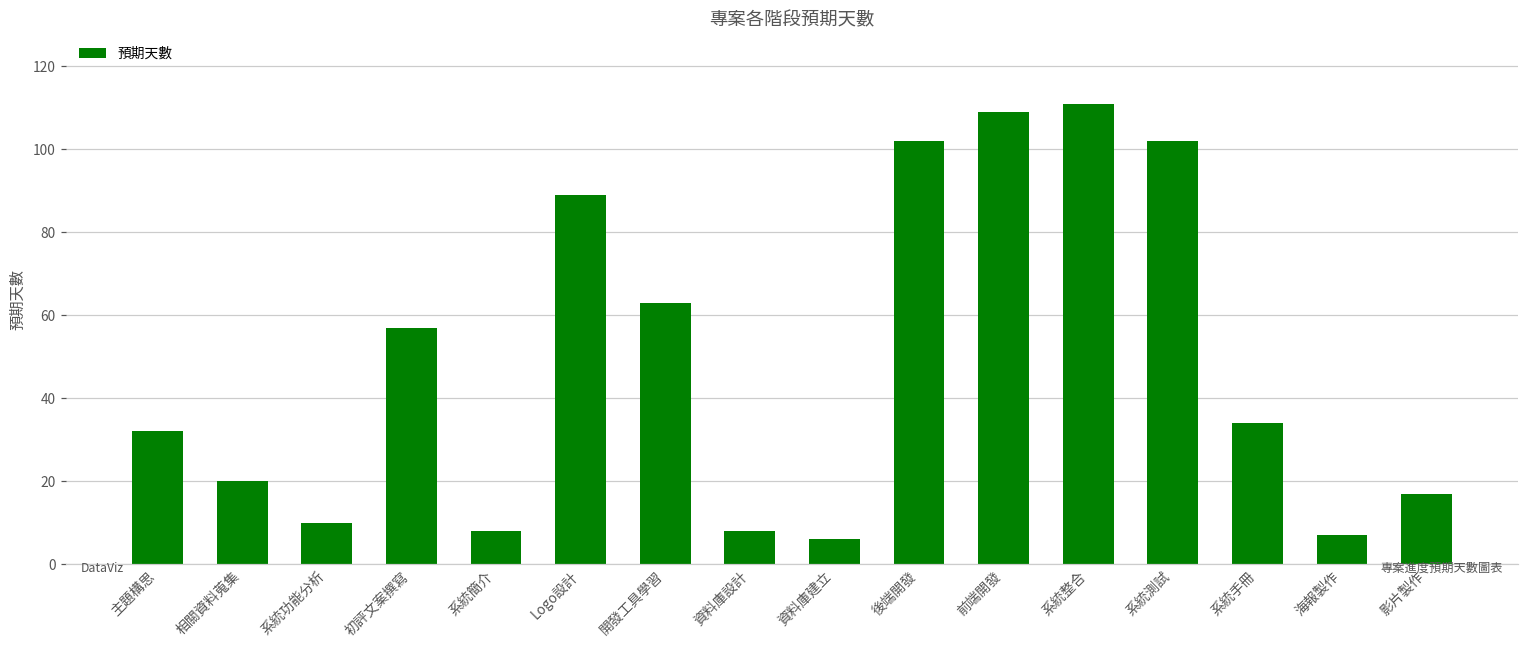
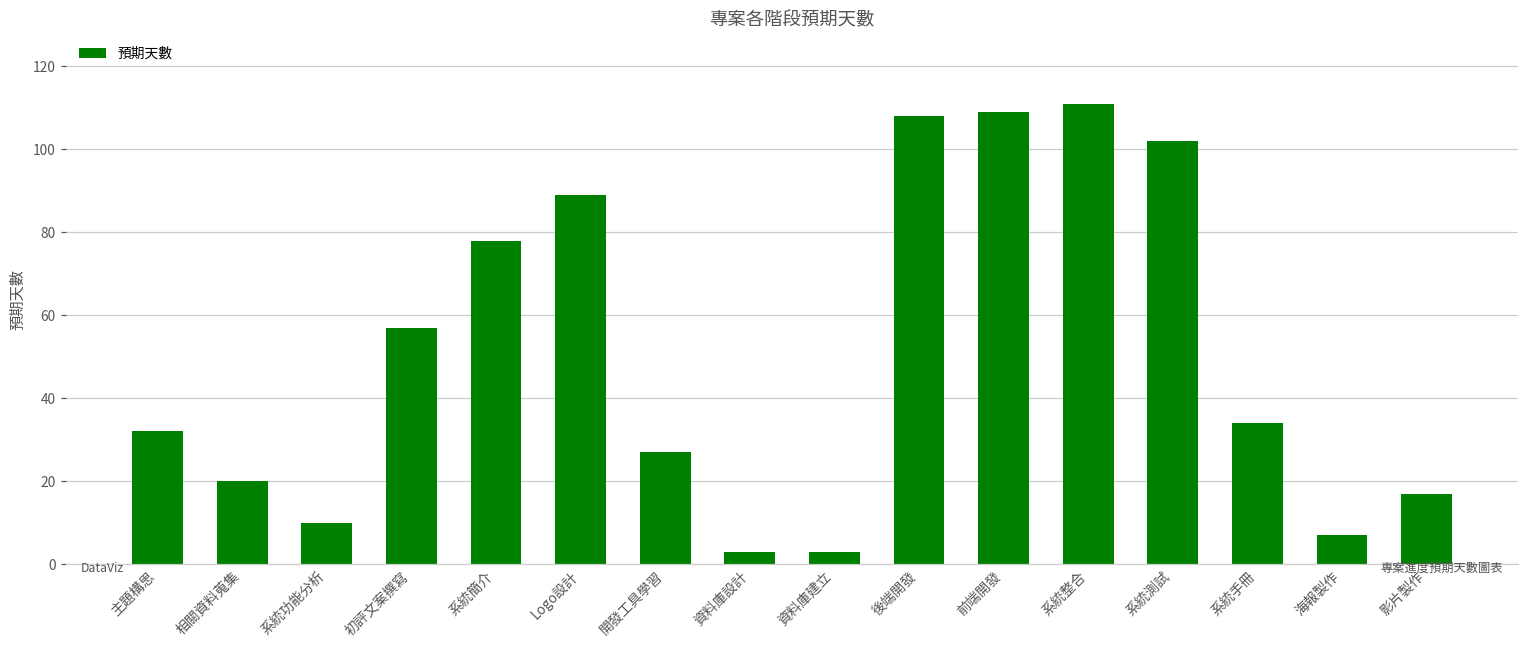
系統簡介: 8 -> 78
開發工具學習: 63 -> 27
資料庫設計: 8 -> 3
資料庫建立: 6 -> 3
後端開發: 102 -> 108
